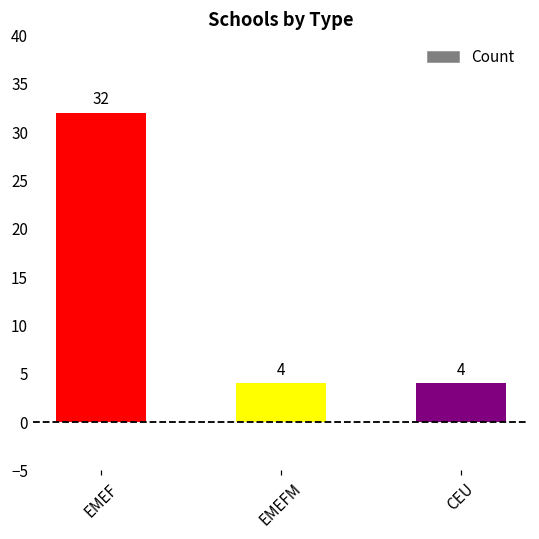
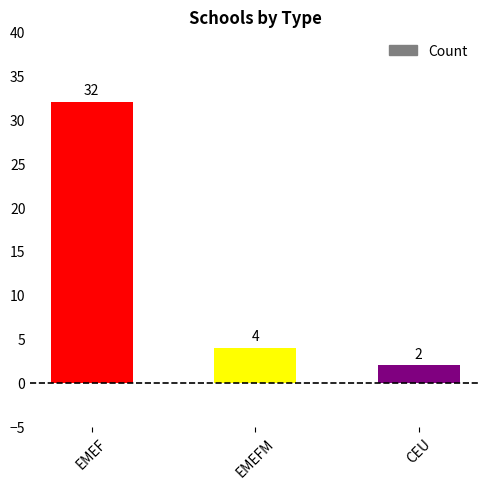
CEU: 4 -> 2
